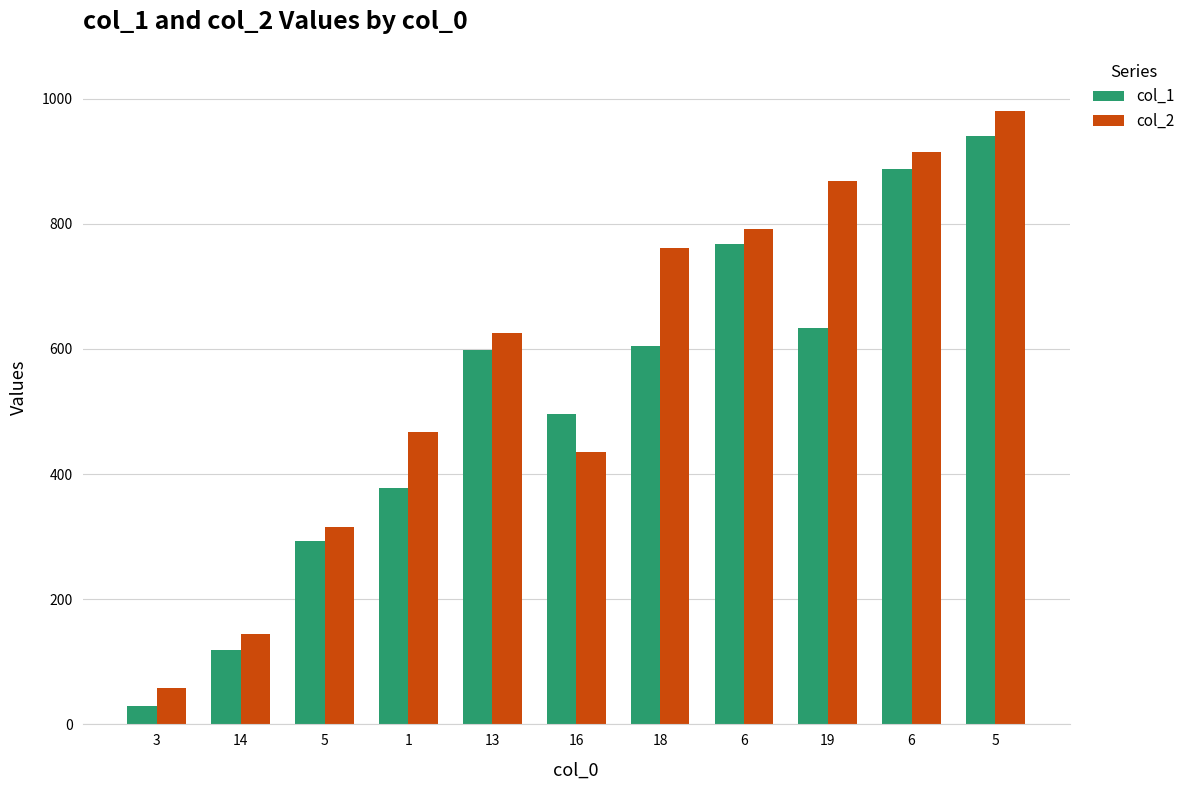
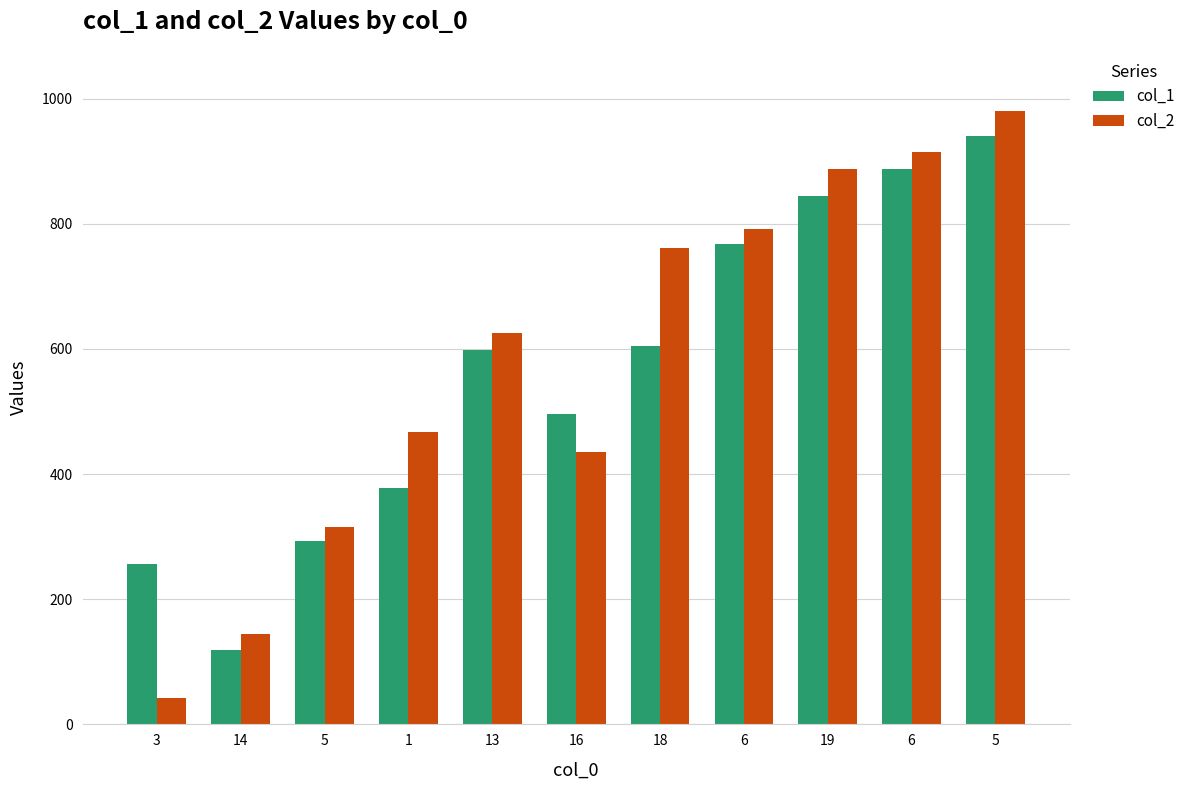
col_1, 3: 30 -> 260
col_2, 3: 60 -> 40
col_1, 19: 630 -> 850
col_2, 19: 870 -> 890
